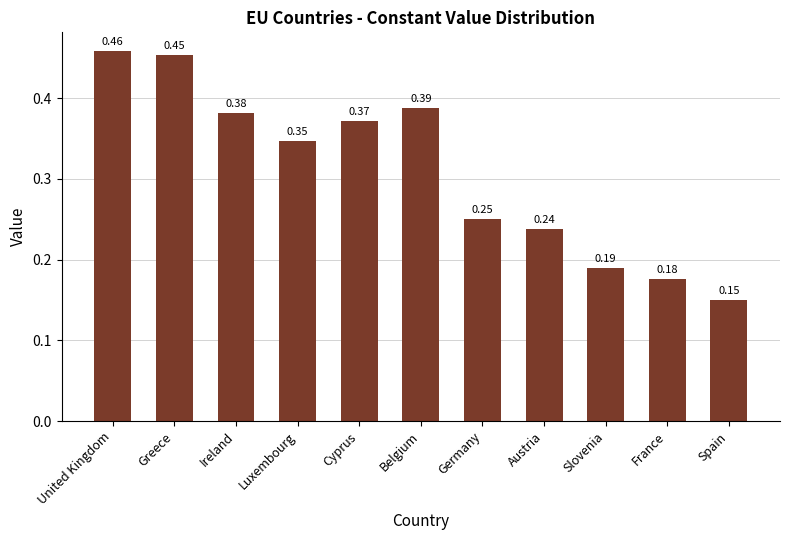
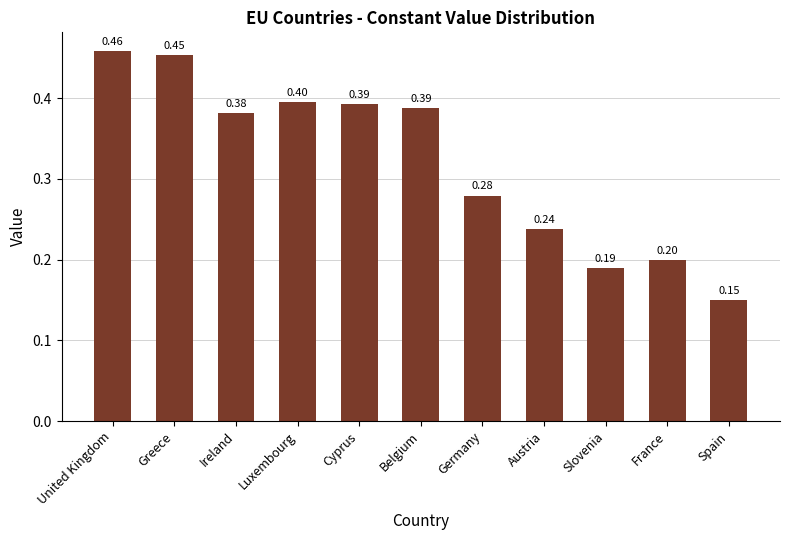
Luxembourg: 0.35 -> 0.40
Cyprus: 0.37 -> 0.39
Germany: 0.25 -> 0.28
France: 0.18 -> 0.20
